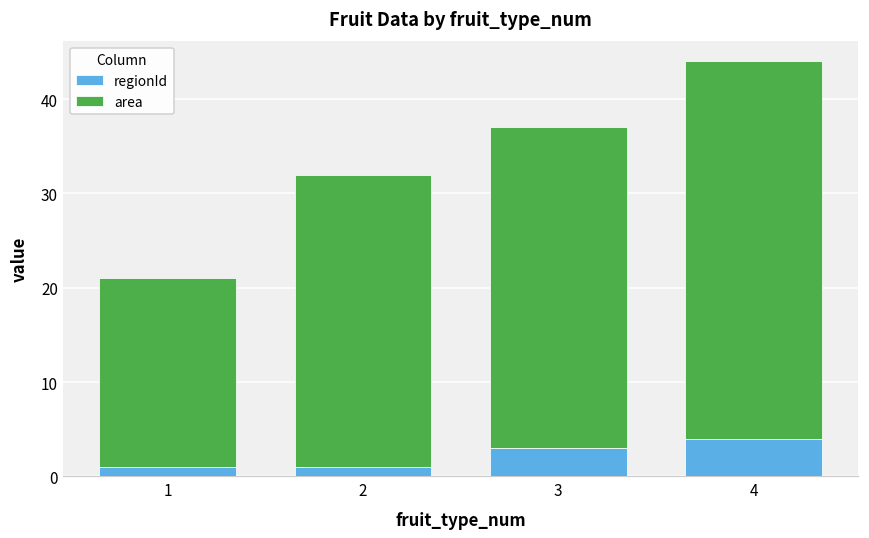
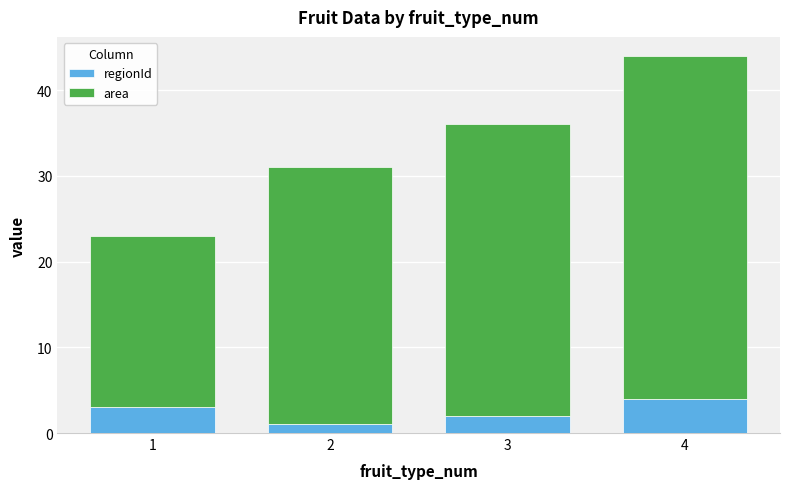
regionId, 1: 1 -> 3
area, 2: 31 -> 30
regionId, 3: 3 -> 2
